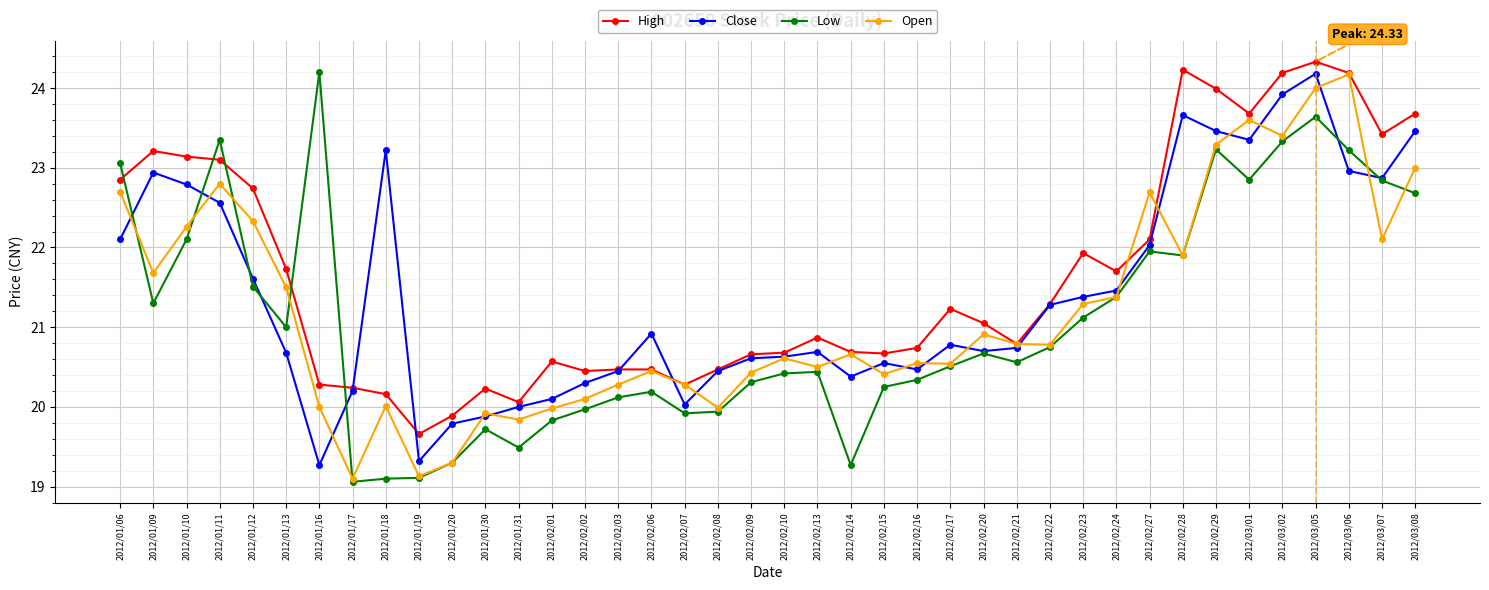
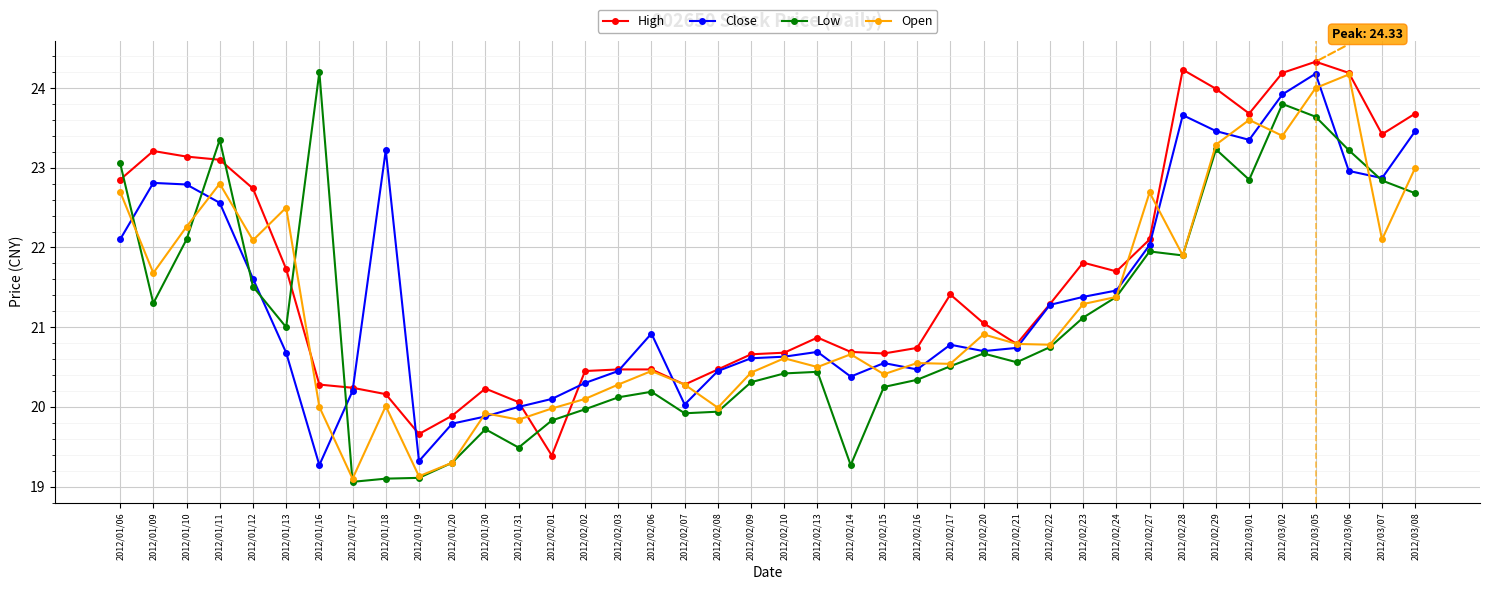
Close, 2012/01/09: 22.9 -> 22.8
Open, 2012/01/12: 22.3 -> 22.1
Open, 2012/01/13: 21.5 -> 22.5
High, 2012/02/01: 20.6 -> 19.4
High, 2012/02/17: 21.2 -> 21.4
High, 2012/02/23: 21.9 -> 21.8
Low, 2012/03/02: 23.3 -> 23.8
